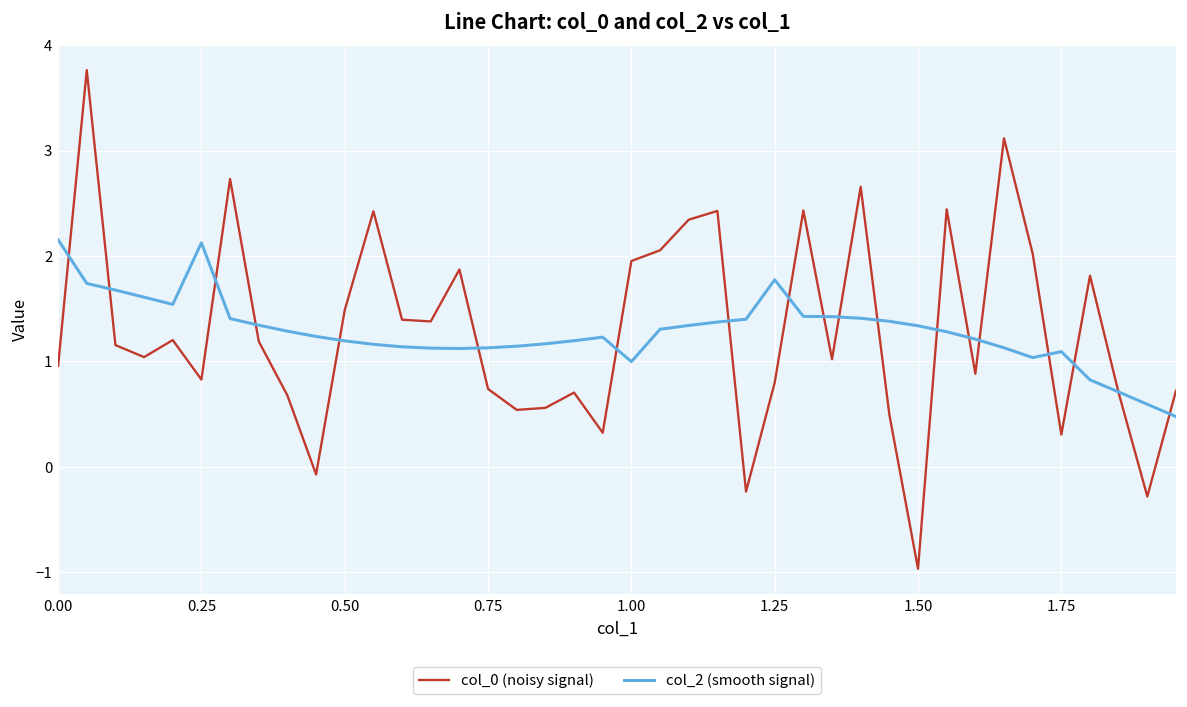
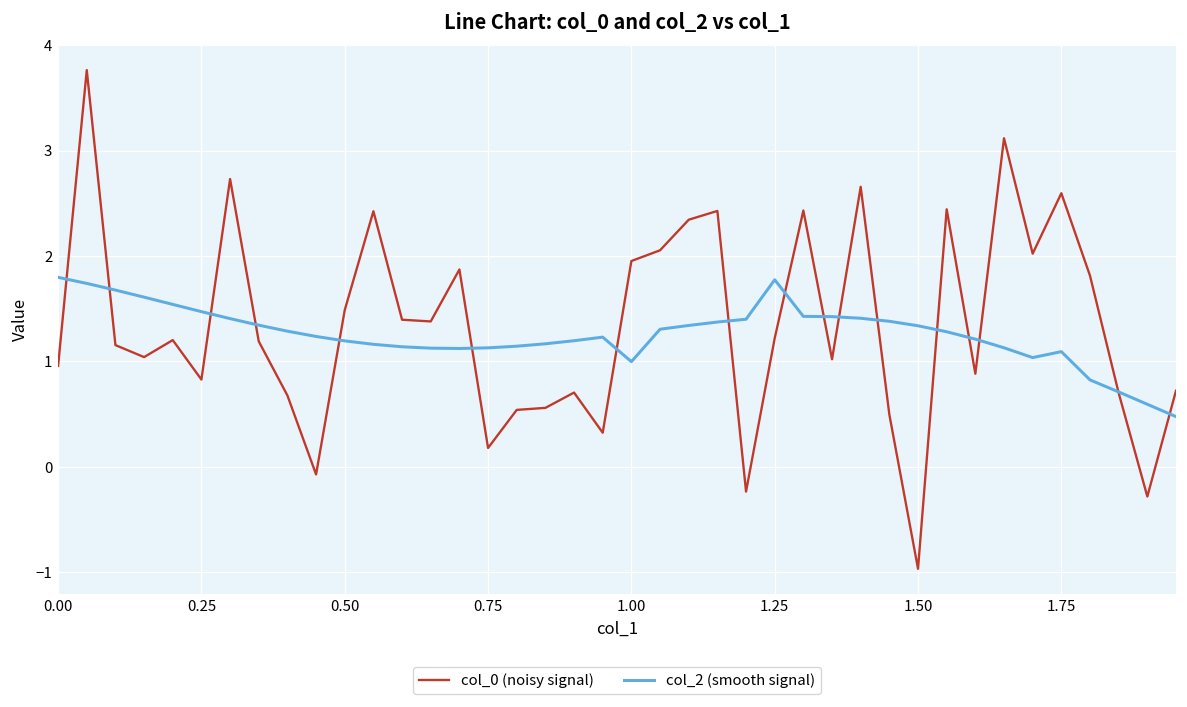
col_2 (smooth signal), 0.00: 2.2 -> 1.8
col_2 (smooth signal), 0.25: 2.1 -> 1.5
col_0 (noisy signal), 0.75: 0.7 -> 0.2
col_0 (noisy signal), 1.25: 0.8 -> 1.2
col_0 (noisy signal), 1.75: 0.3 -> 2.6
